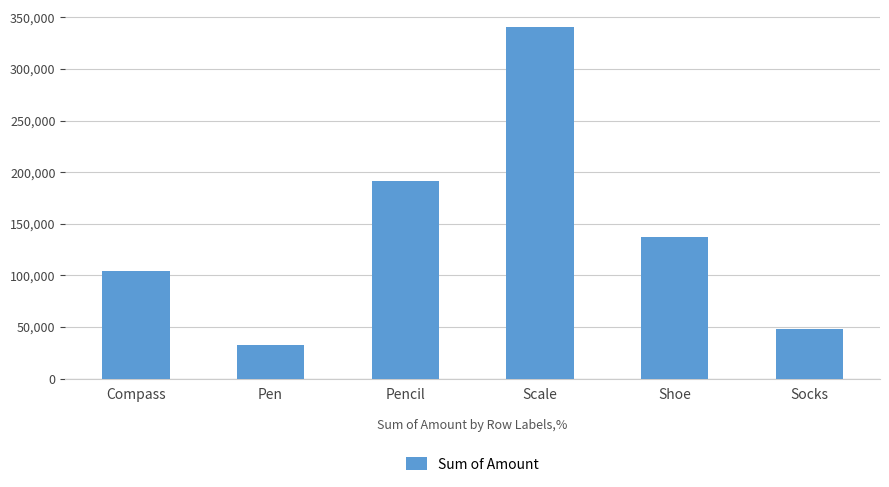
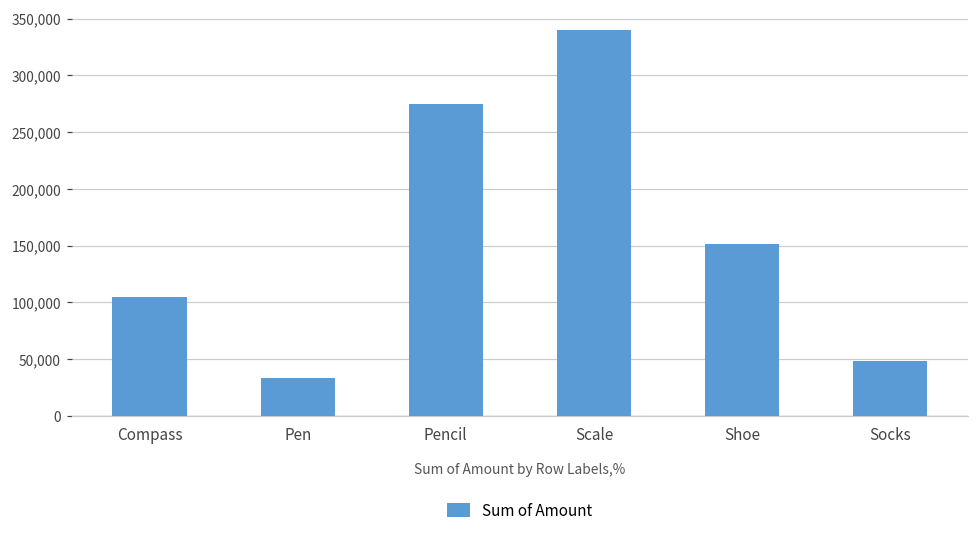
Pencil: 191,000 -> 275,000
Shoe: 137,000 -> 151,000
